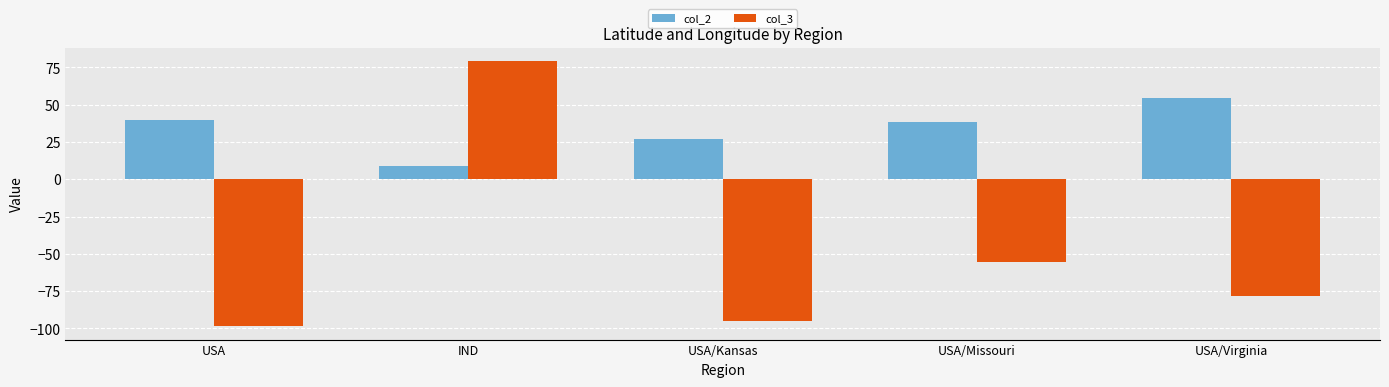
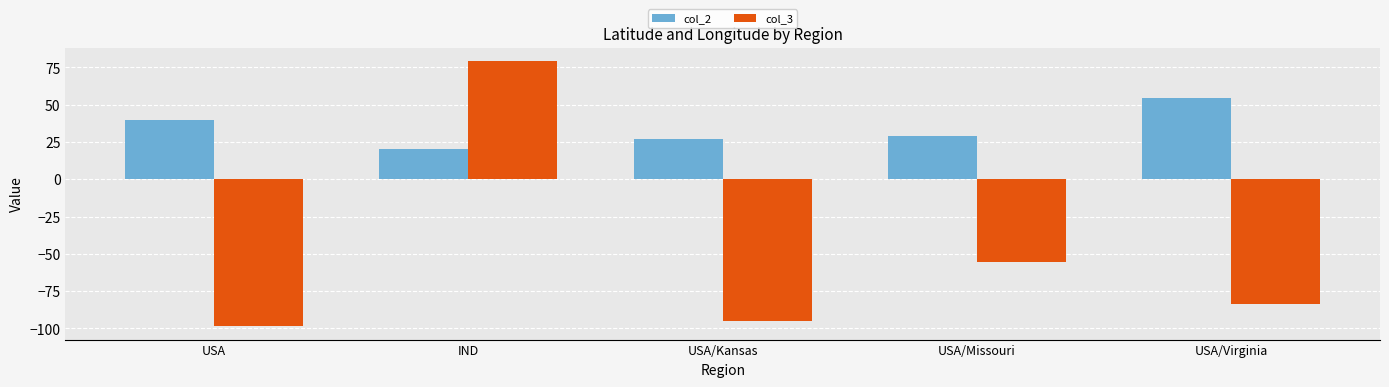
col_2, IND: 9 -> 20
col_2, USA/Missouri: 39 -> 29
col_3, USA/Virginia: -78 -> -83
